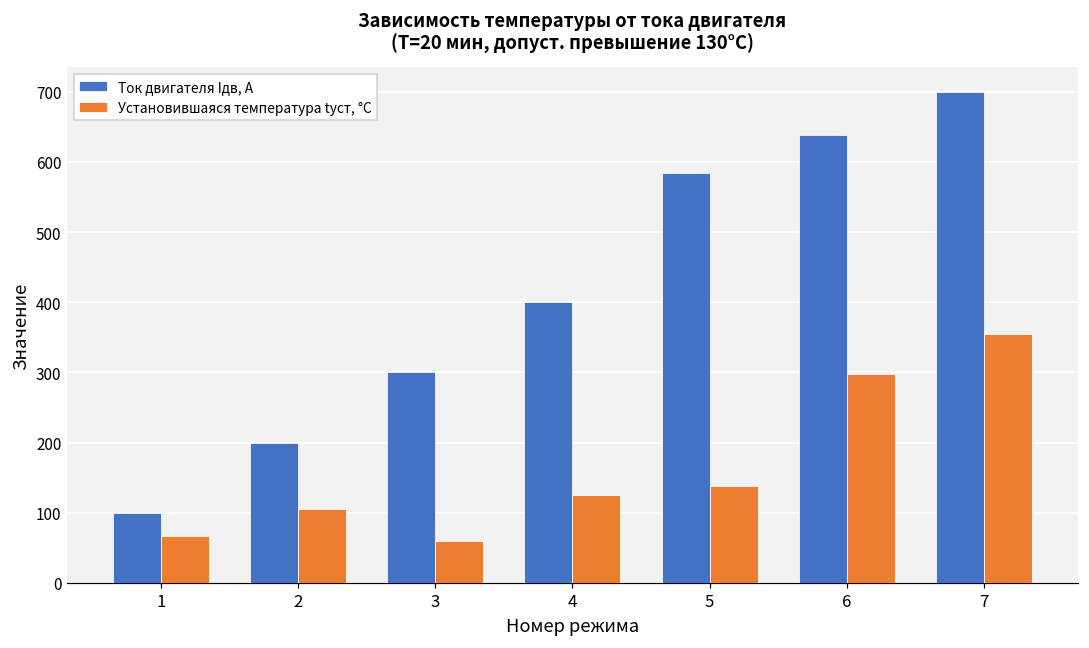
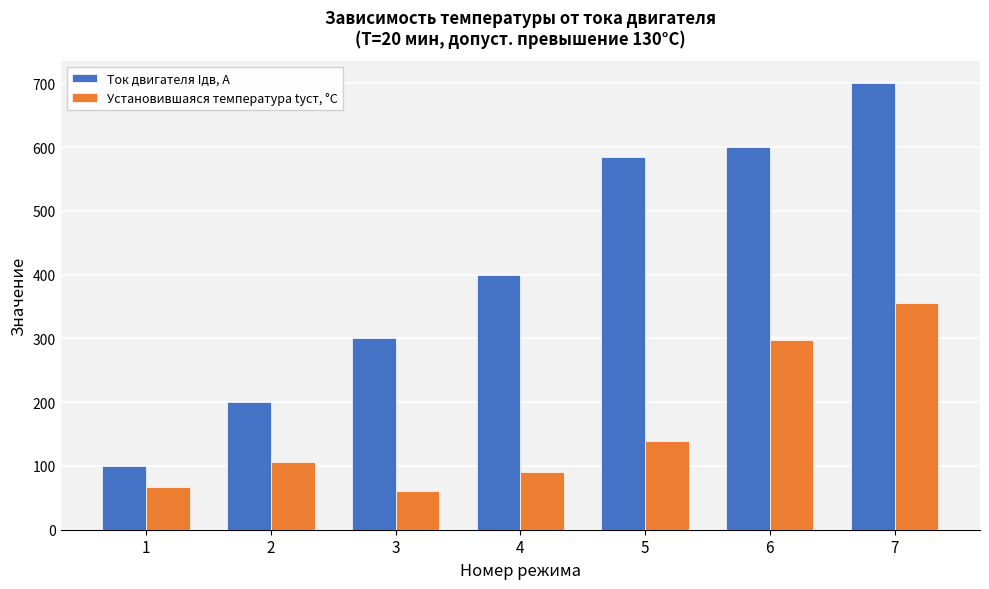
Установившаяся температура tуст, °C, 4: 130 -> 90
Ток двигателя Iдв, А, 6: 640 -> 600
